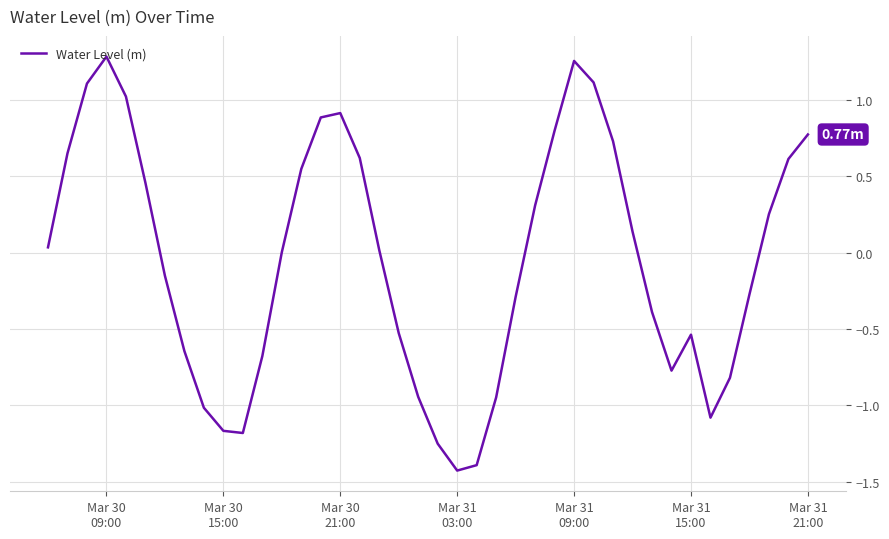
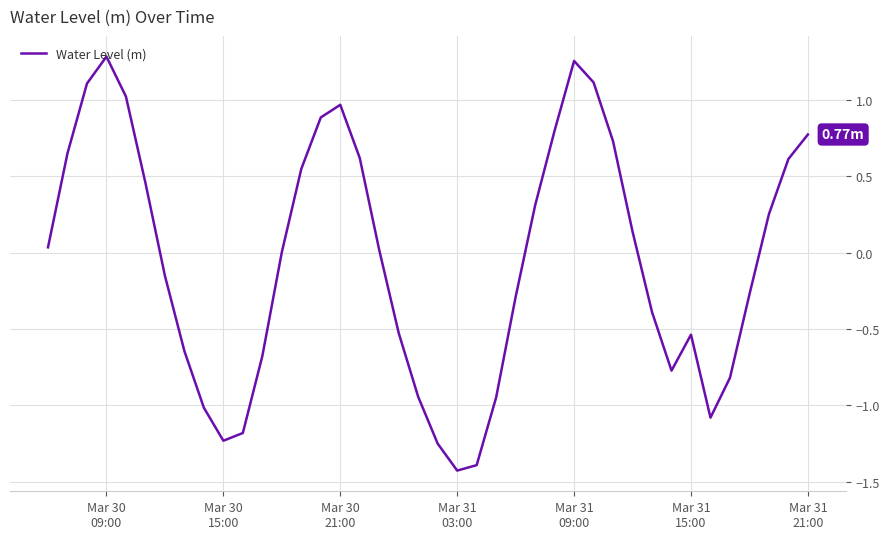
Mar 30 15:00: -1.17 -> -1.23
Mar 30 21:00: 0.92 -> 0.97
